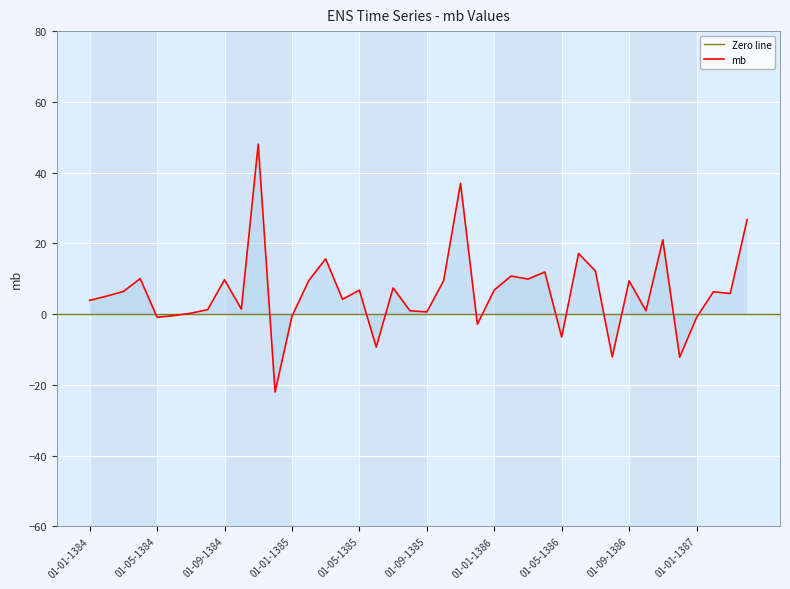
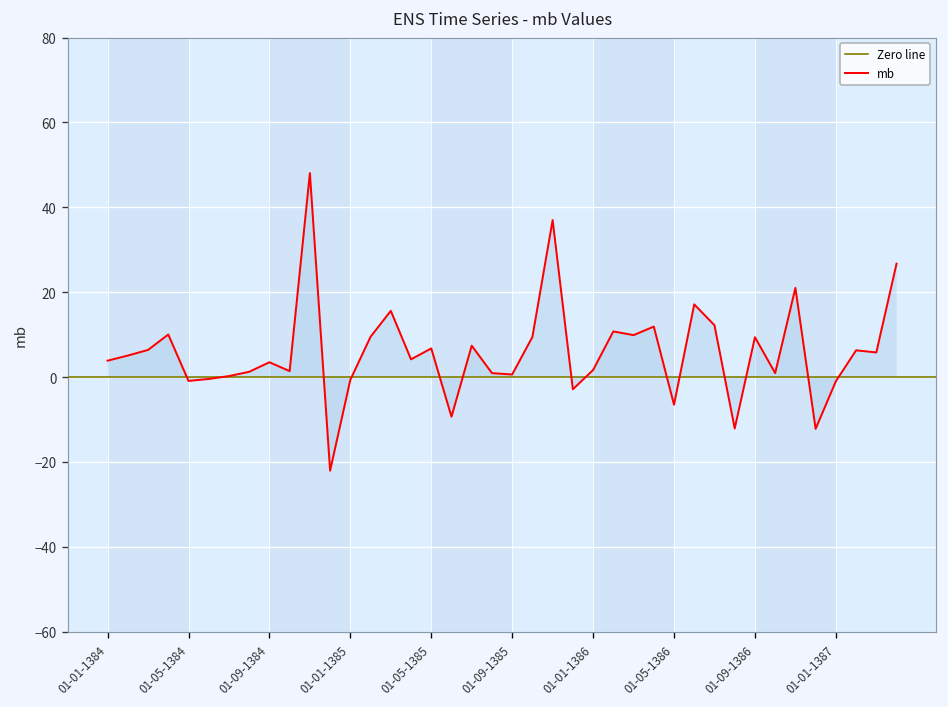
mb, 01-09-1384: 10 -> 4
mb, 01-01-1386: 7 -> 2
